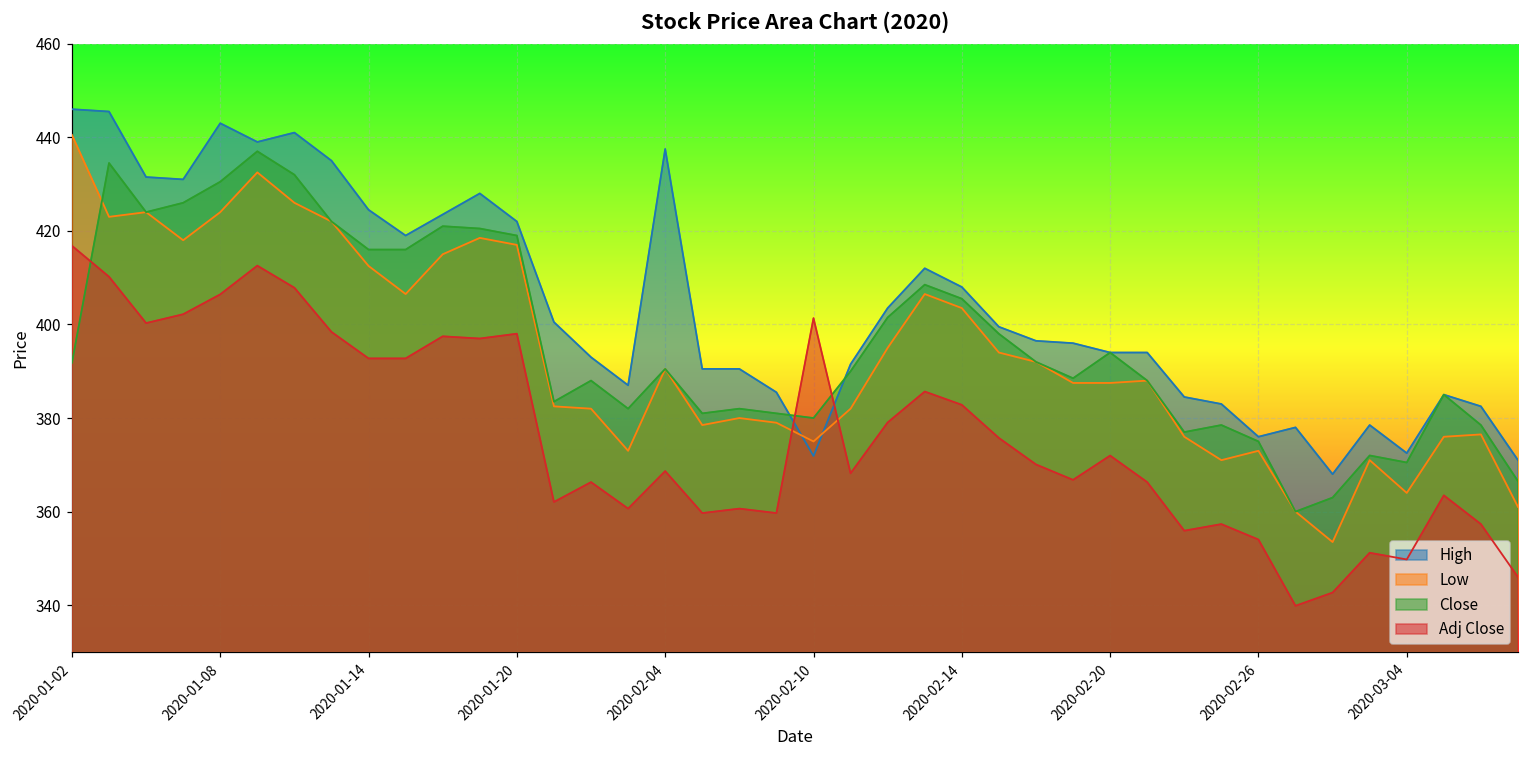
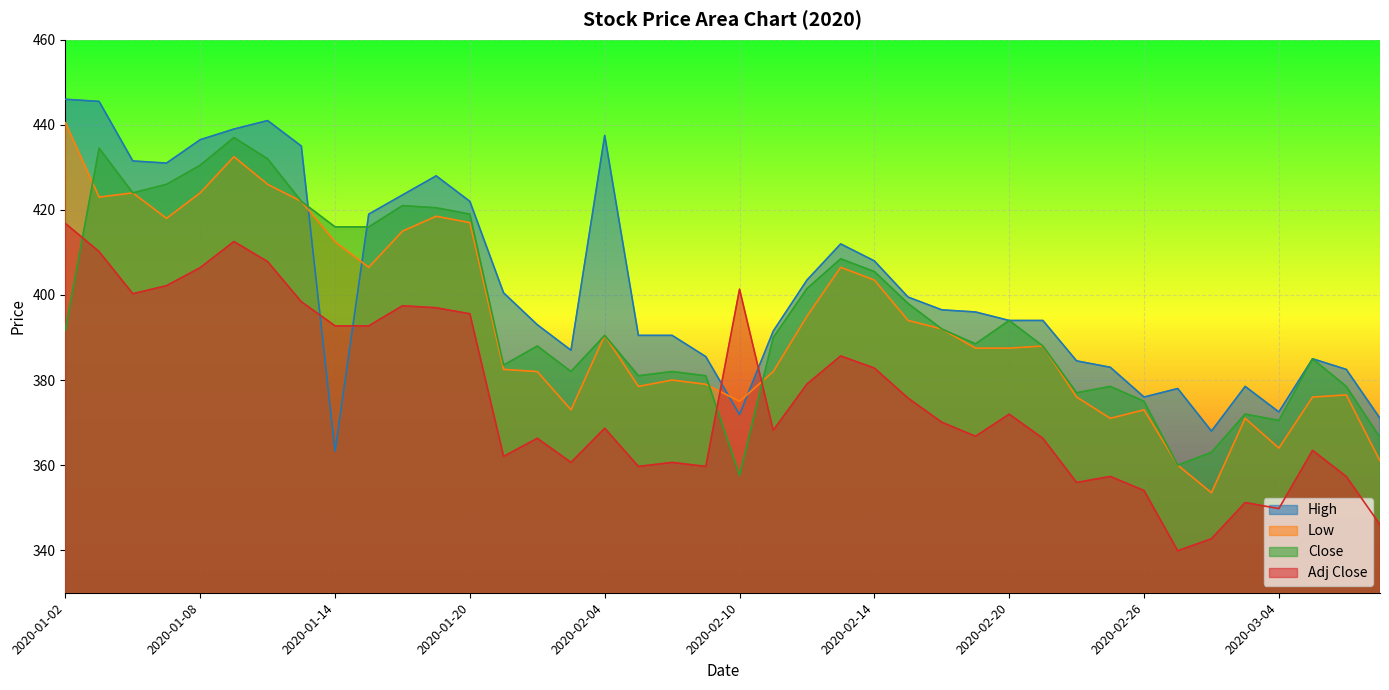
High, 2020-01-08: 443 -> 437
High, 2020-01-14: 425 -> 363
Adj Close, 2020-01-20: 398 -> 396
Close, 2020-02-10: 380 -> 358
